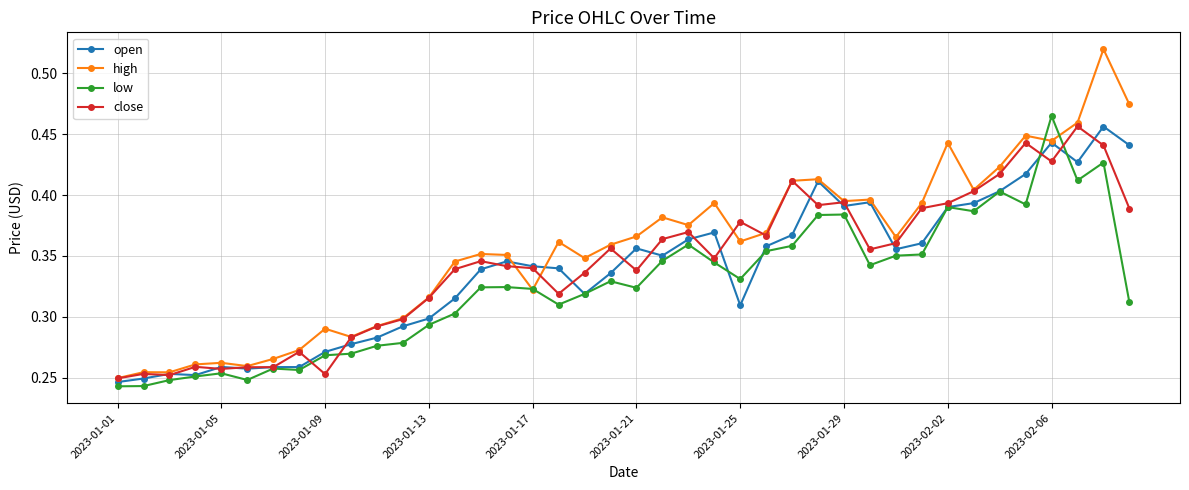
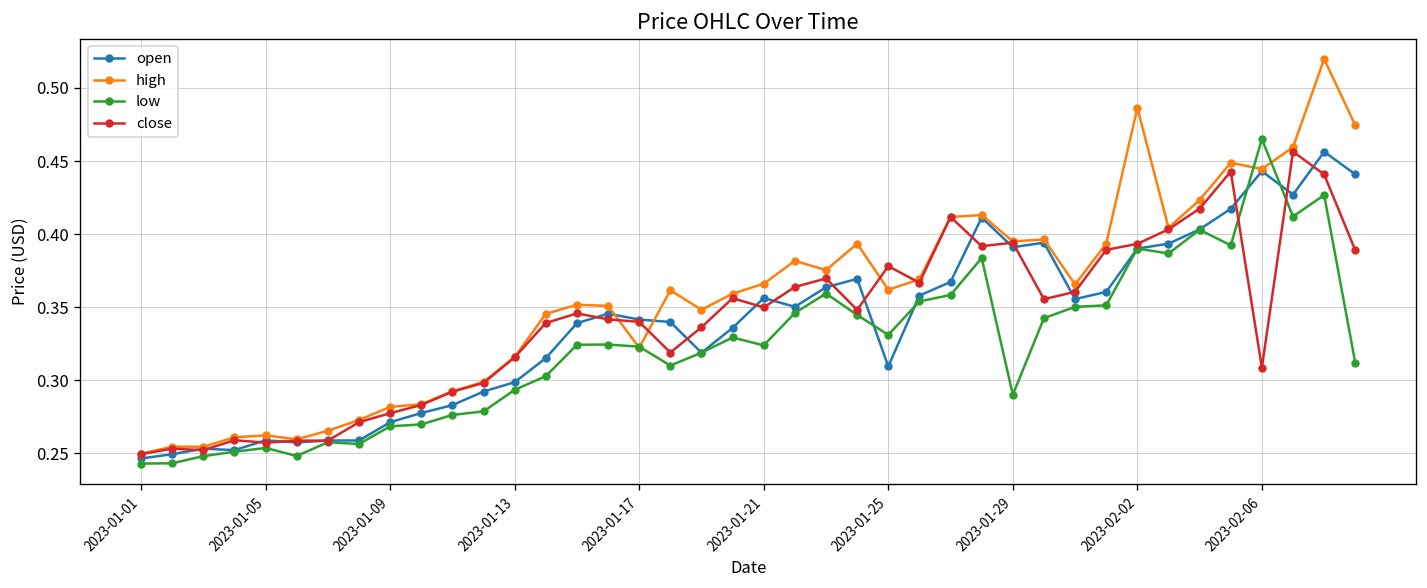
high, 2023-01-09: 0.290 -> 0.282
close, 2023-01-09: 0.253 -> 0.277
close, 2023-01-21: 0.338 -> 0.350
low, 2023-01-29: 0.384 -> 0.290
high, 2023-02-02: 0.443 -> 0.486
close, 2023-02-06: 0.428 -> 0.309
